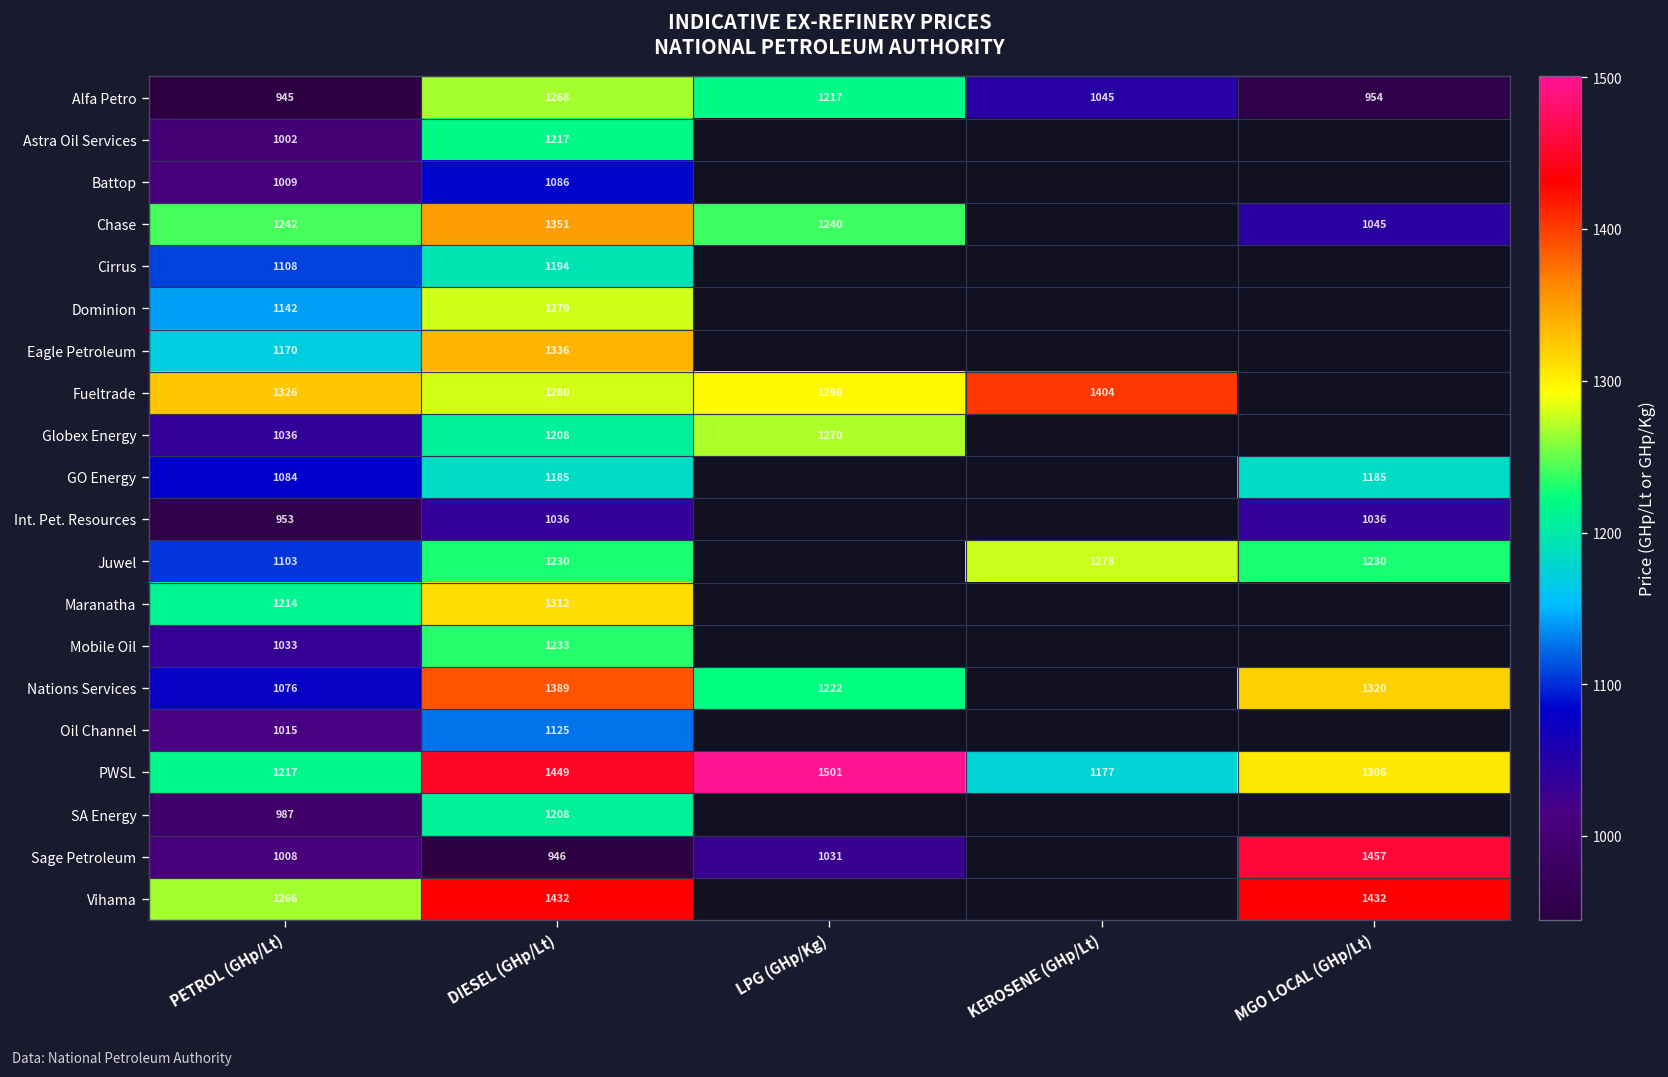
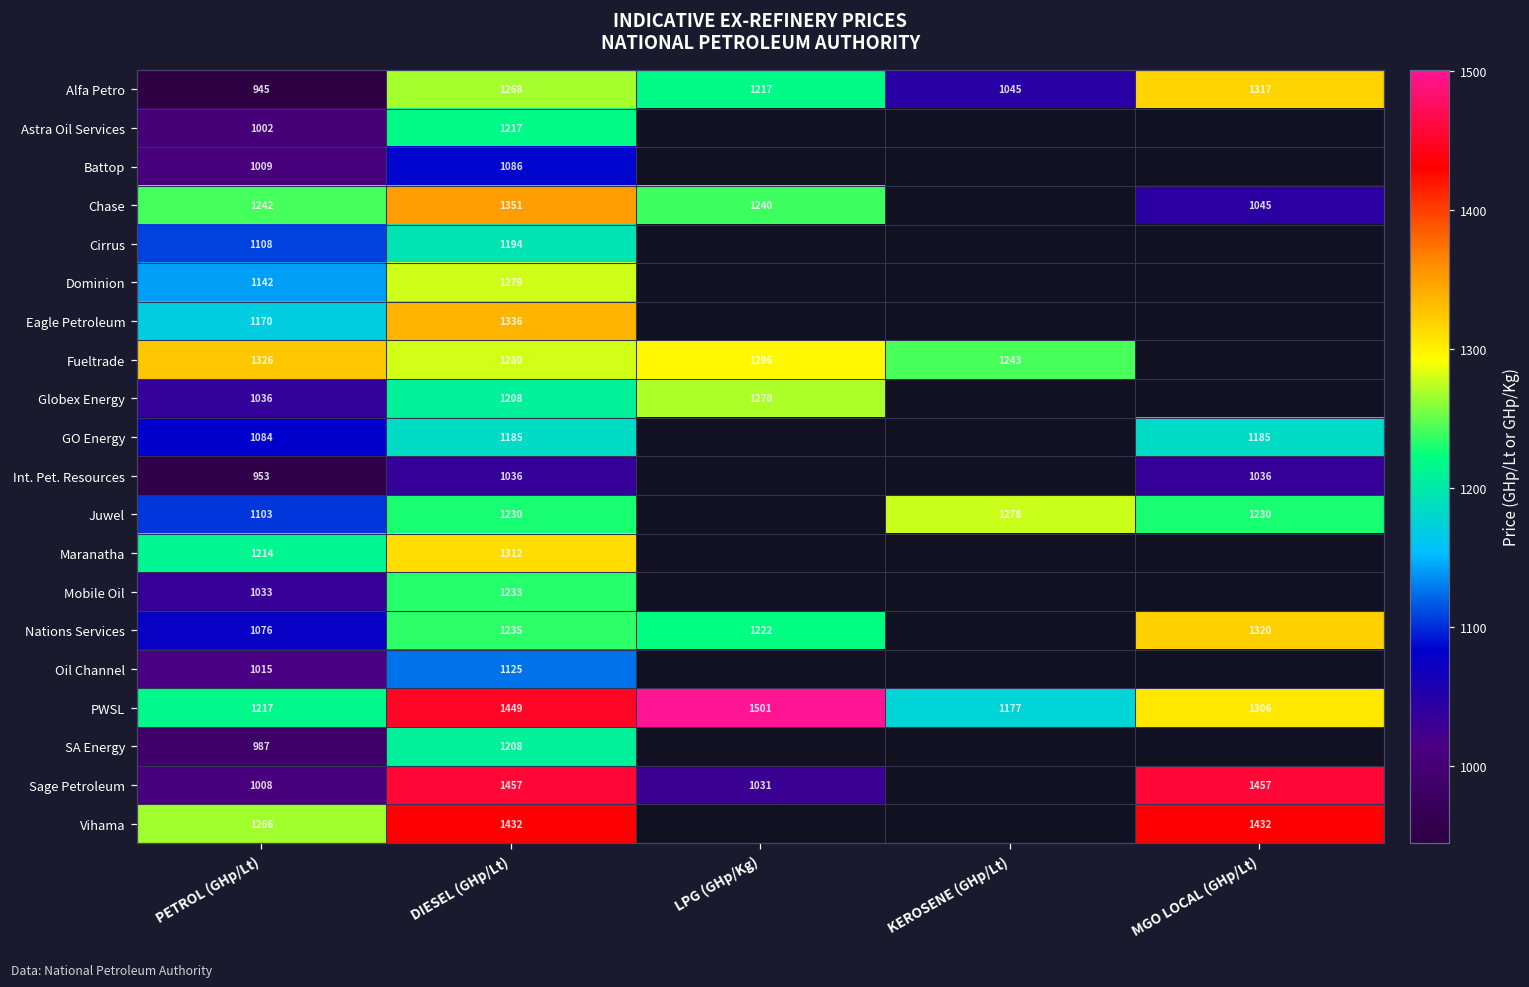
Alfa Petro, MGO LOCAL (GHp/Lt): 954 -> 1317
Fueltrade, KEROSENE (GHp/Lt): 1404 -> 1243
Nations Services, DIESEL (GHp/Lt): 1389 -> 1235
Sage Petroleum, DIESEL (GHp/Lt): 946 -> 1457
